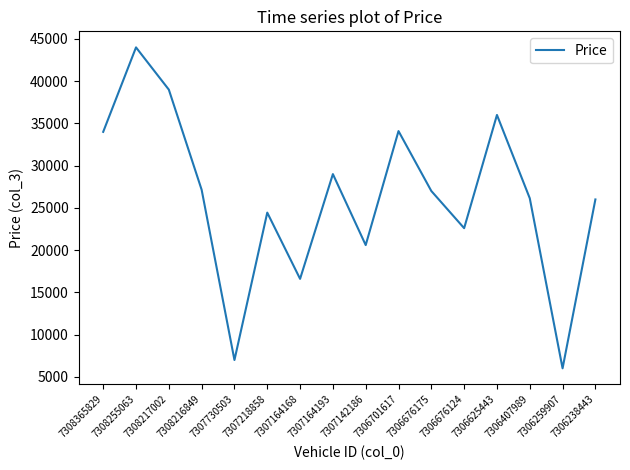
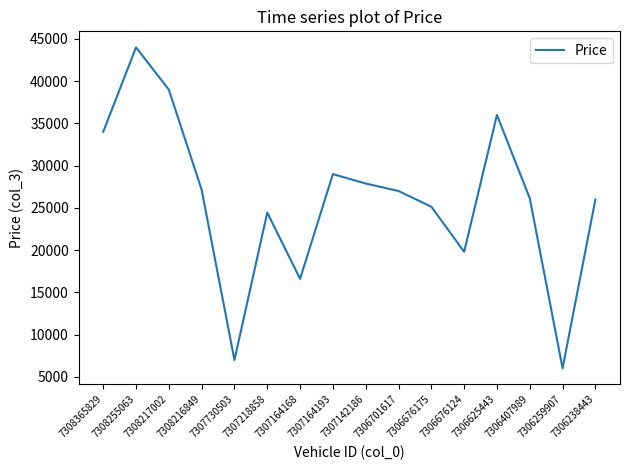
7307142186: 21000 -> 28000
7306701617: 34000 -> 27000
7306676175: 27000 -> 25000
7306676124: 23000 -> 20000
